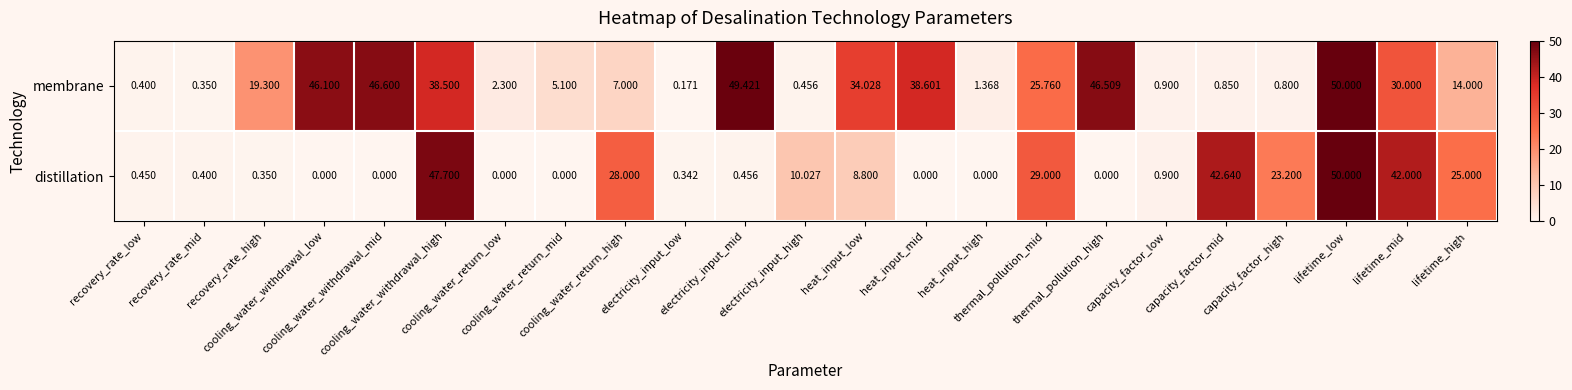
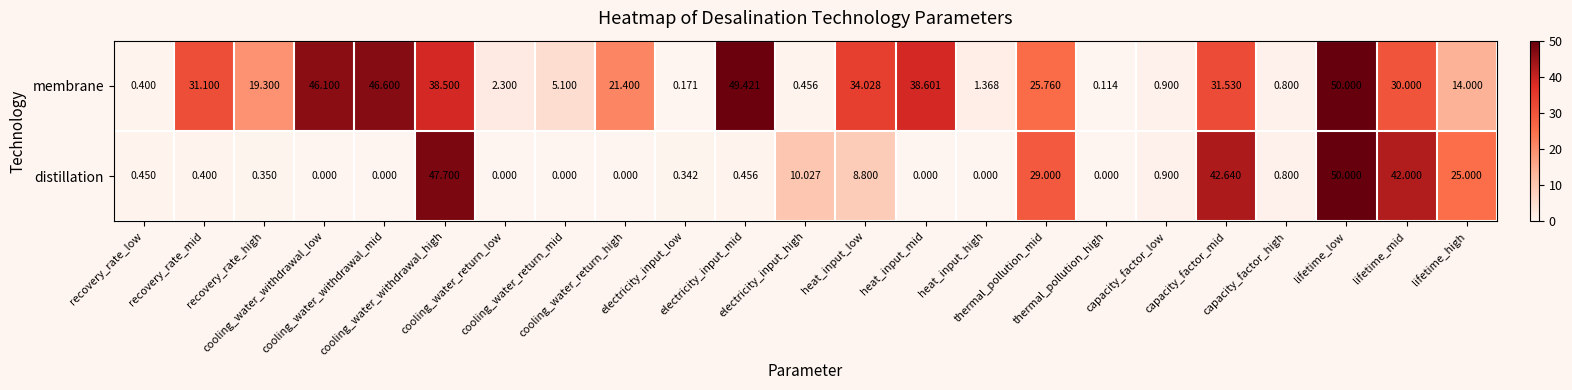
membrane, recovery_rate_mid: 0.350 -> 31.100
membrane, cooling_water_return_high: 7.000 -> 21.400
membrane, thermal_pollution_high: 46.509 -> 0.114
membrane, capacity_factor_mid: 0.850 -> 31.530
distillation, cooling_water_return_high: 28.000 -> 0.000
distillation, capacity_factor_high: 23.200 -> 0.800
